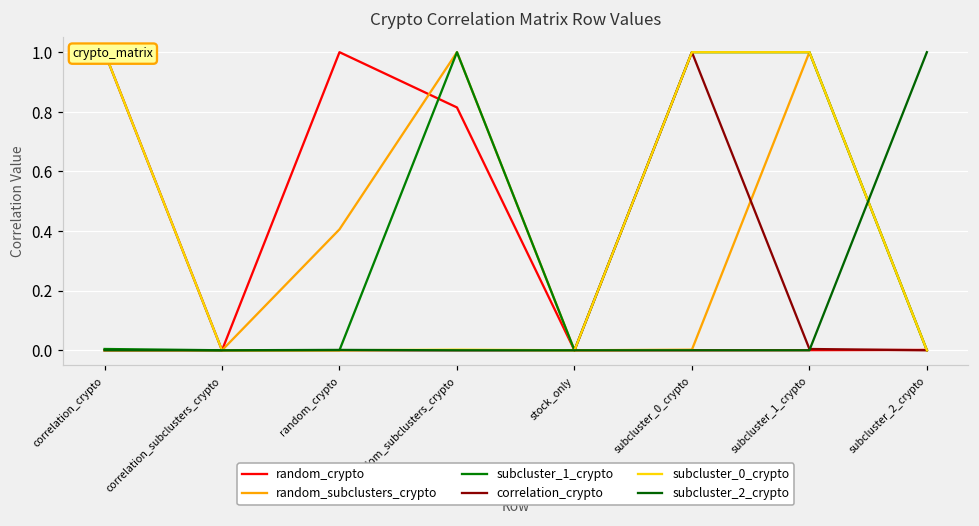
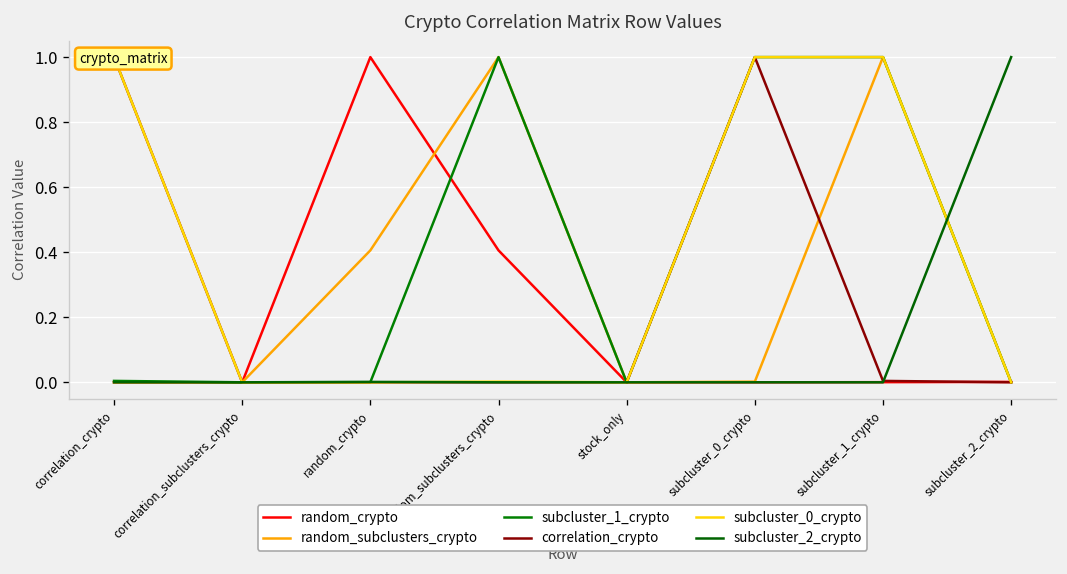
random_crypto, random_subclusters_crypto: 0.81 -> 0.41
